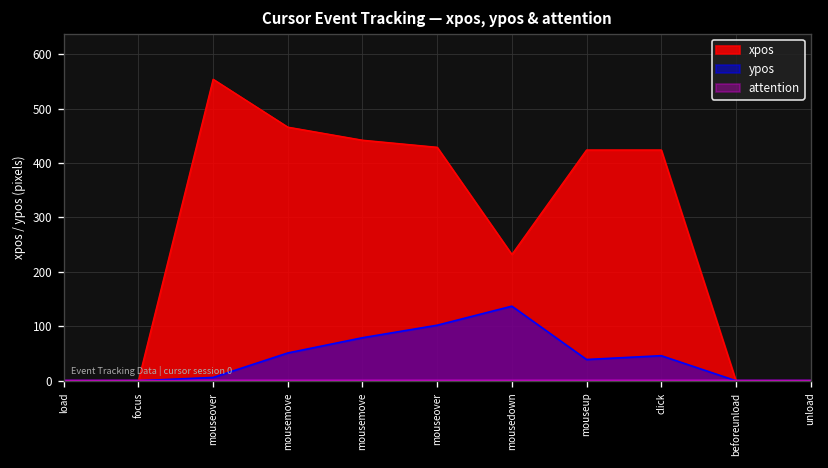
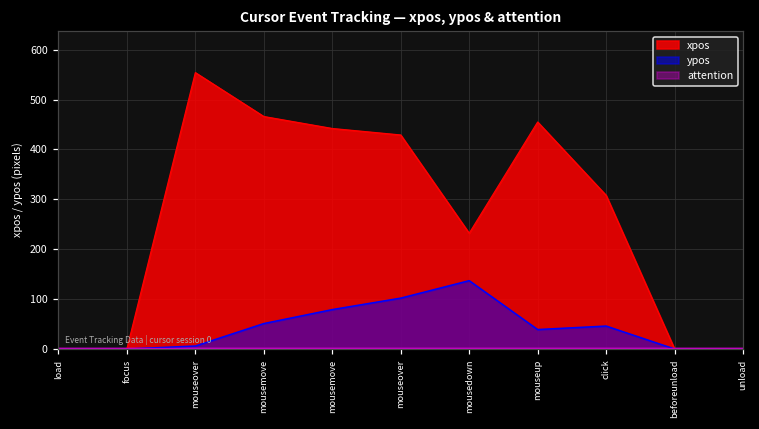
xpos, mouseup: 420 -> 460
xpos, click: 420 -> 310
